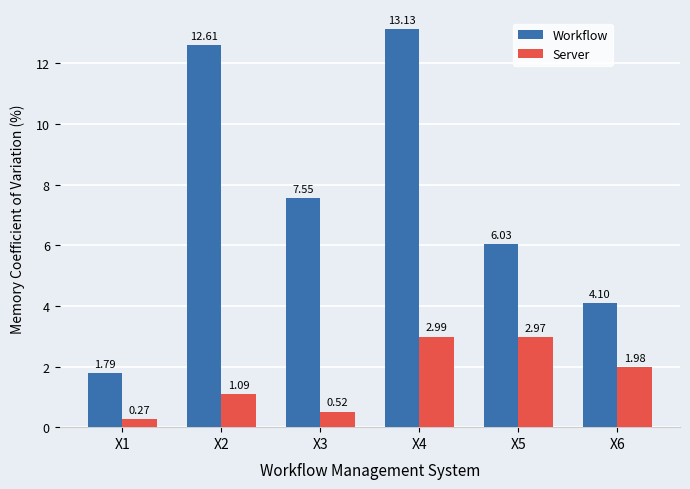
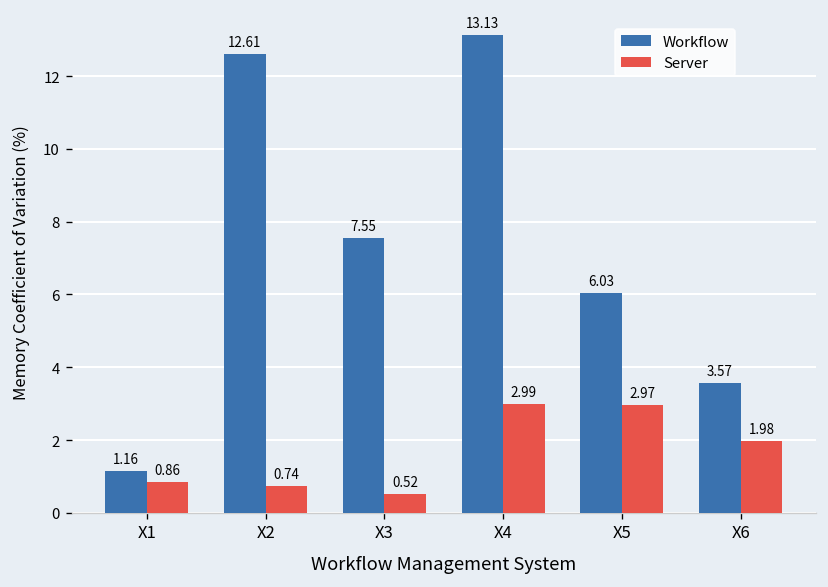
Workflow, X1: 1.79 -> 1.16
Server, X1: 0.27 -> 0.86
Server, X2: 1.09 -> 0.74
Workflow, X6: 4.10 -> 3.57
